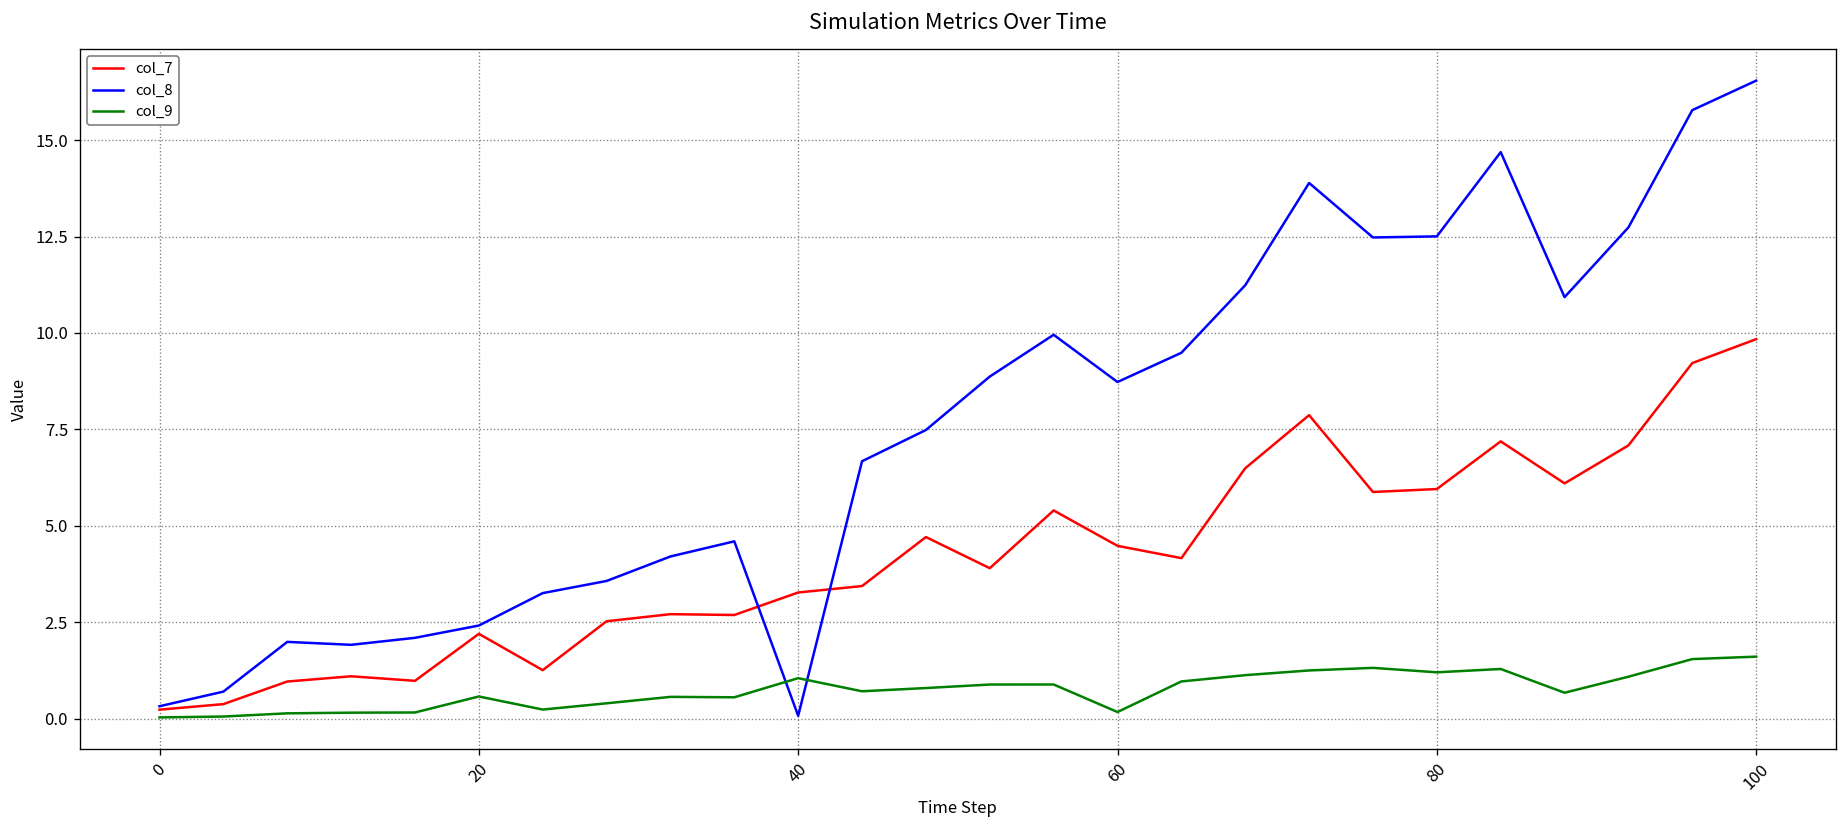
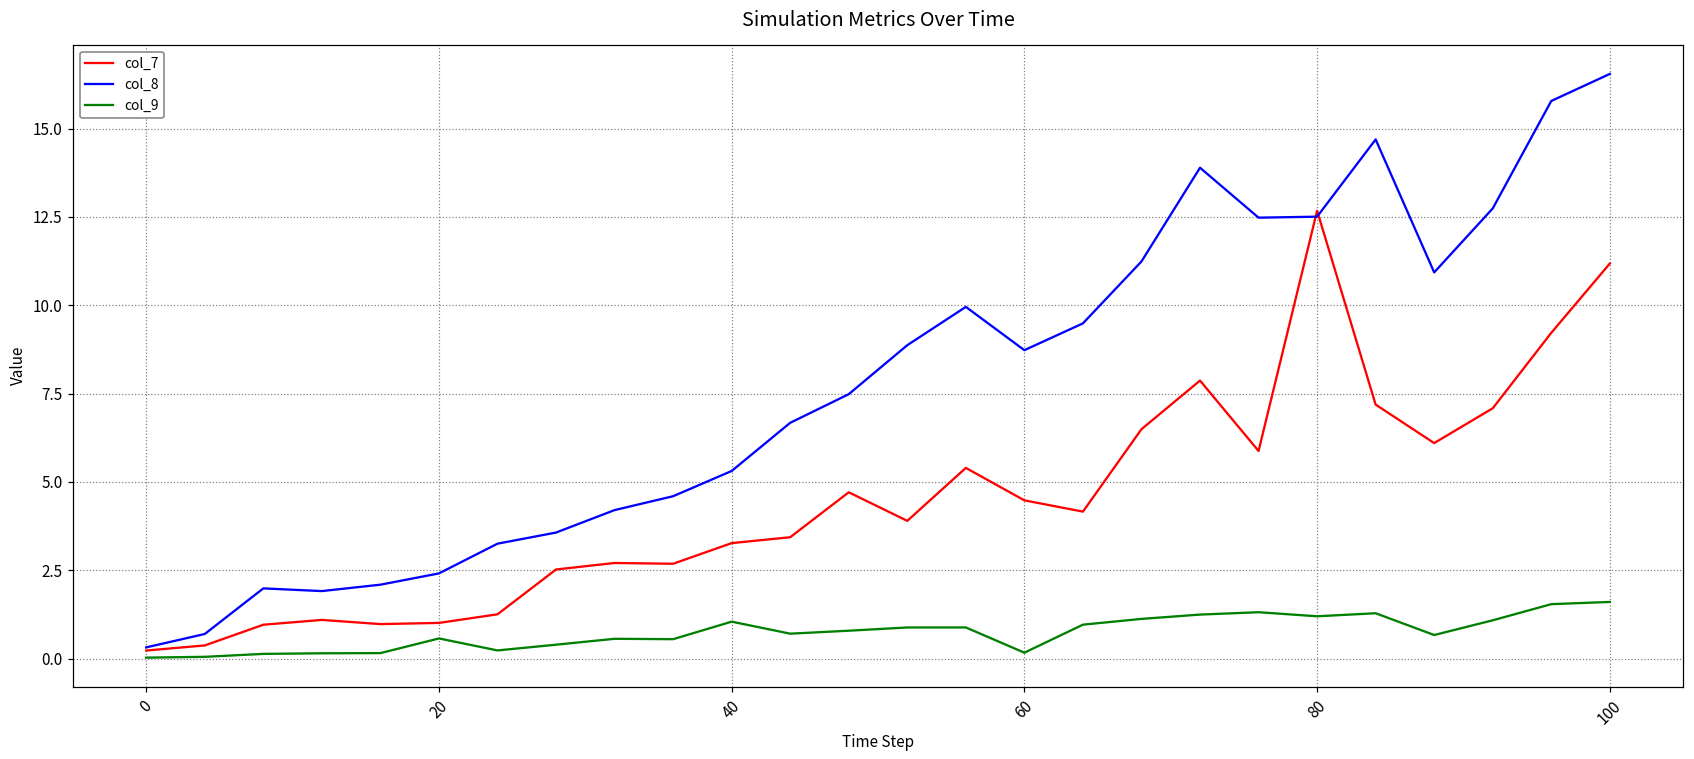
col_7, 20: 2.2 -> 1.0
col_8, 40: 0.1 -> 5.3
col_7, 80: 6.0 -> 12.7
col_7, 100: 9.8 -> 11.2
